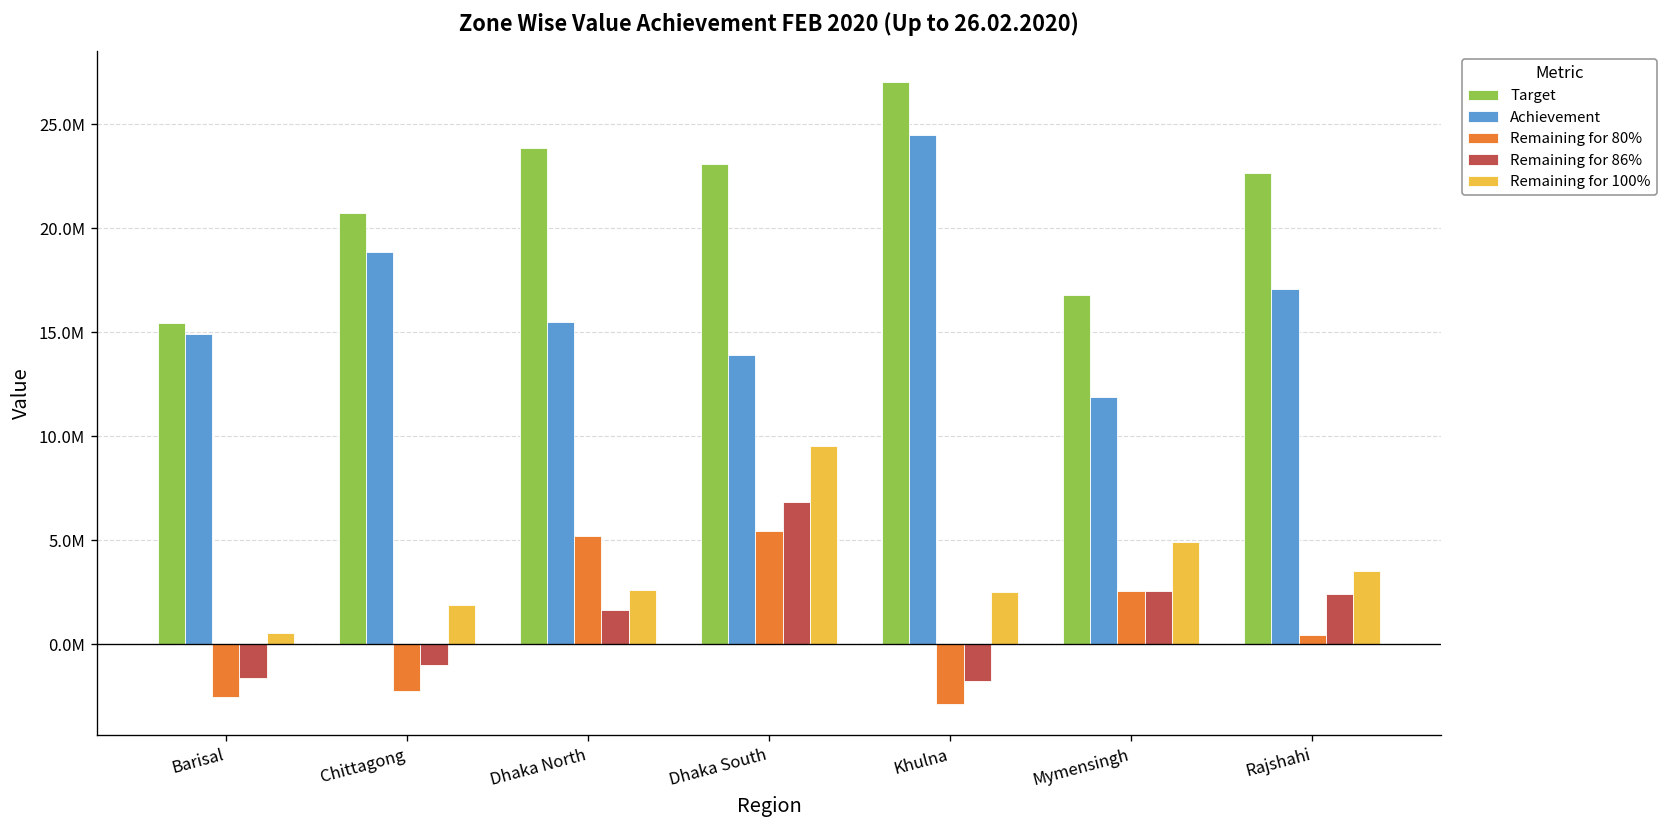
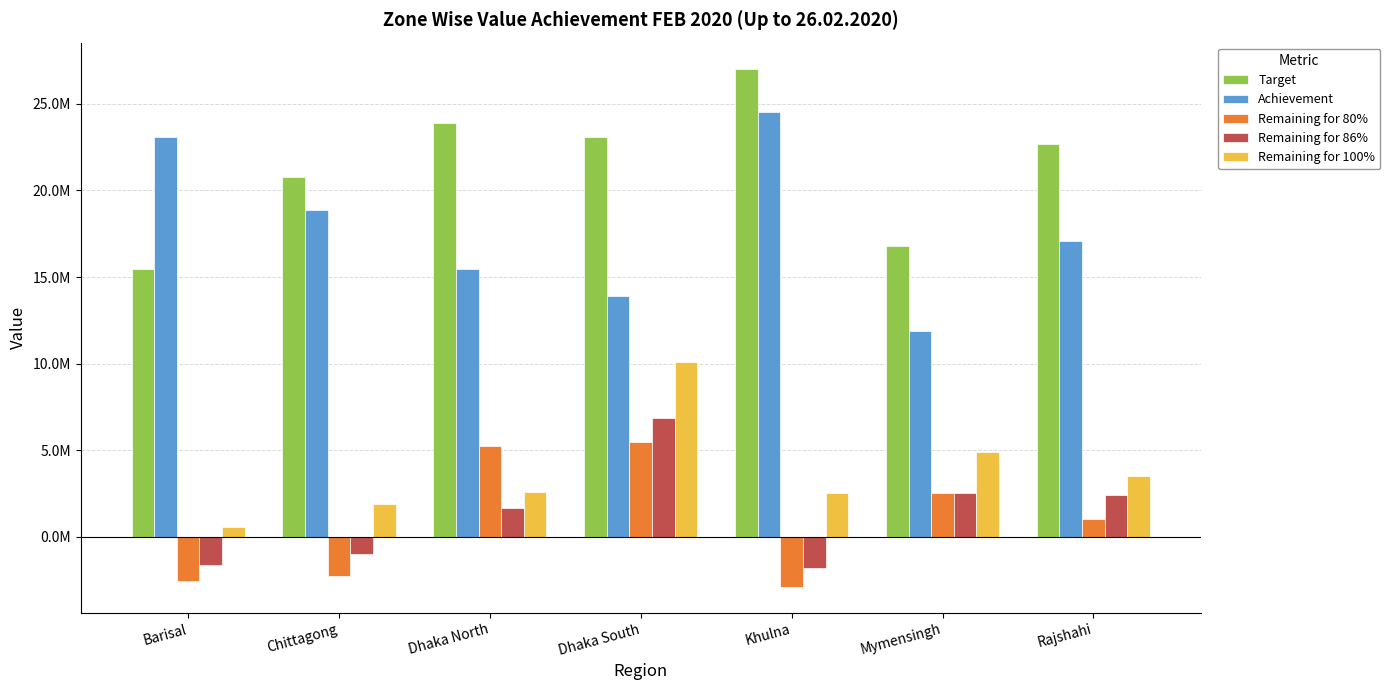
Achievement, Barisal: 14900000 -> 23100000
Remaining for 100%, Dhaka South: 9500000 -> 10100000
Remaining for 80%, Rajshahi: 400000 -> 1000000
